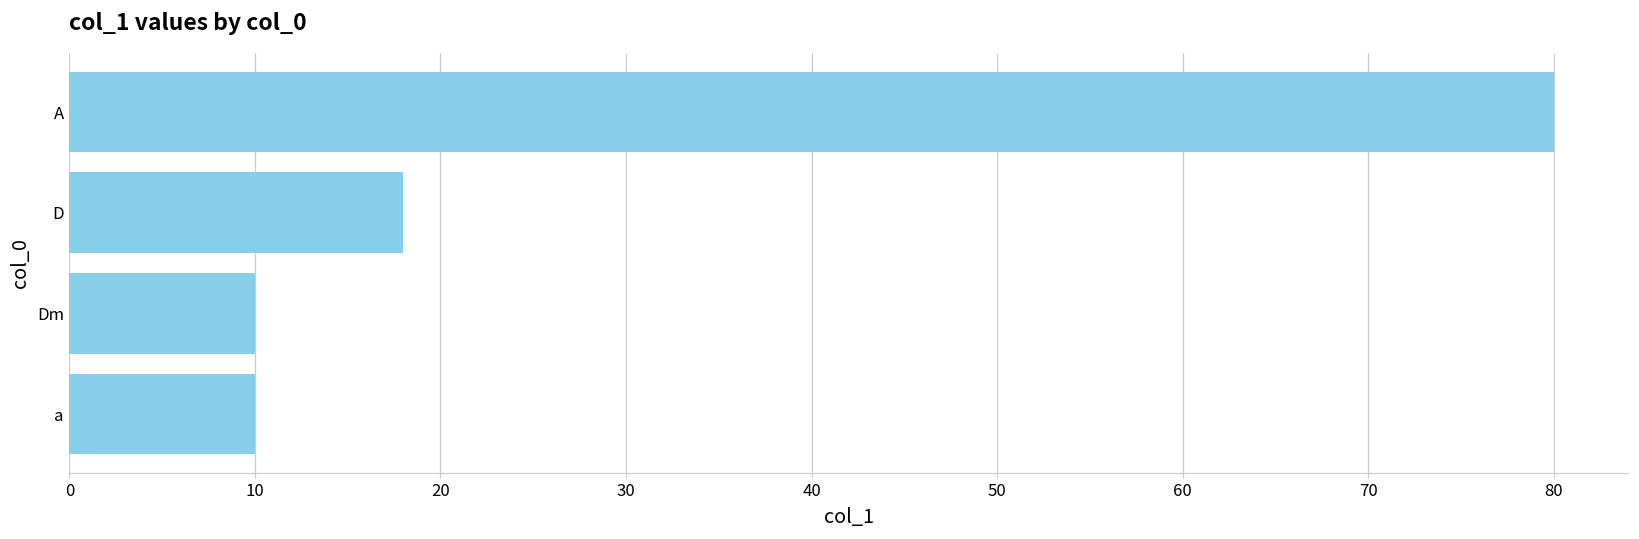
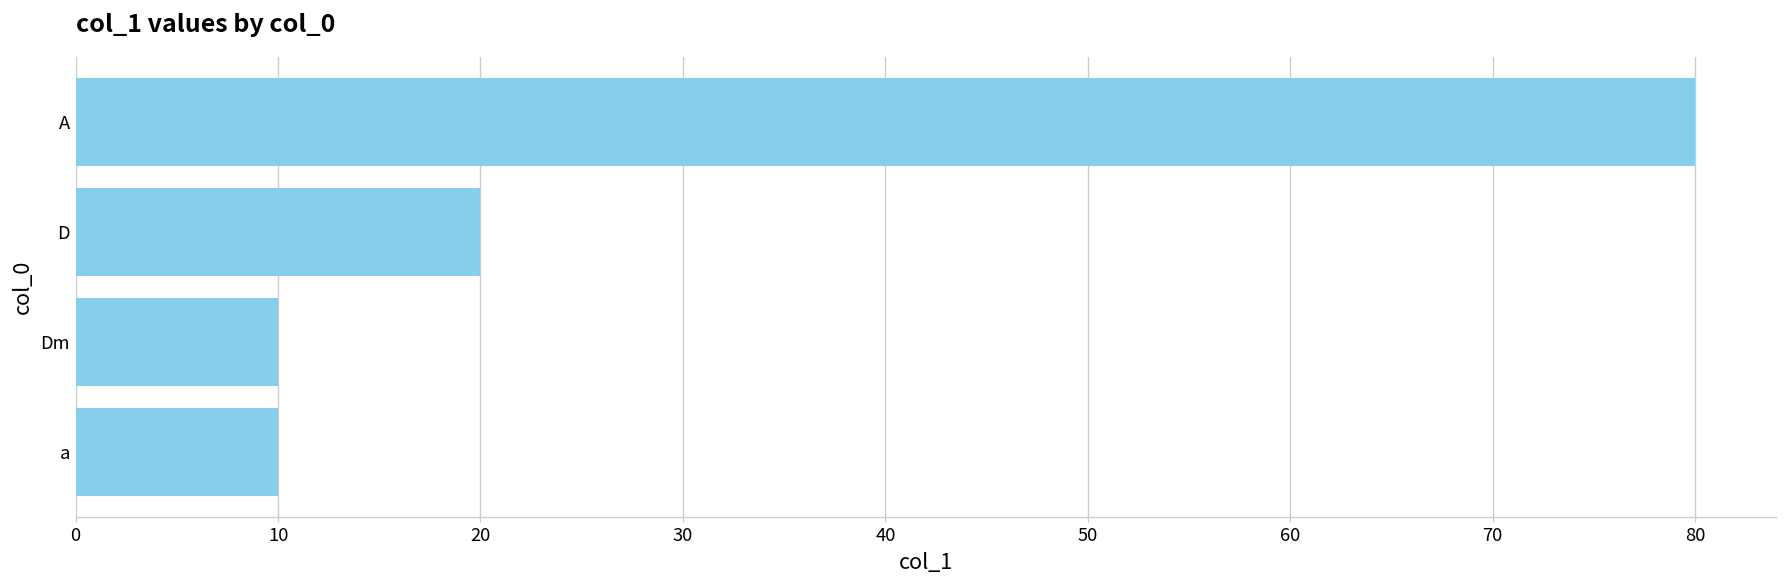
D: 18 -> 20
